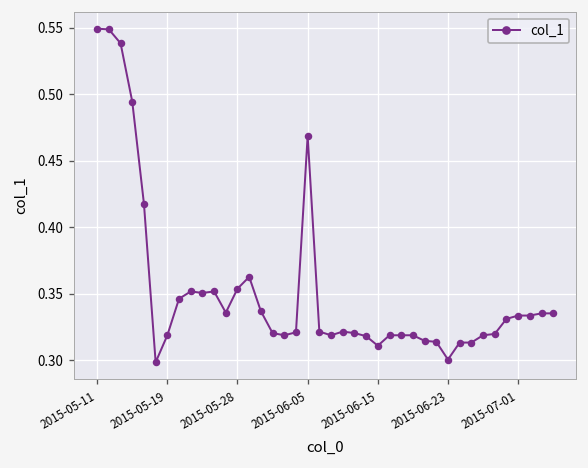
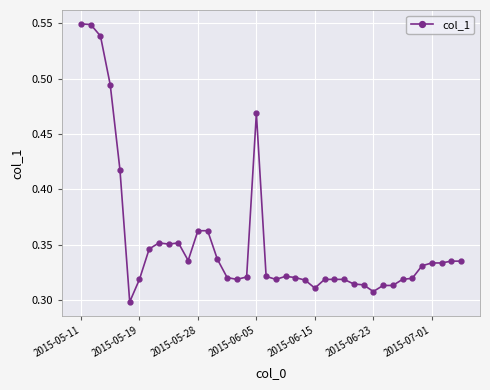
2015-05-28: 0.354 -> 0.363
2015-06-23: 0.300 -> 0.308
